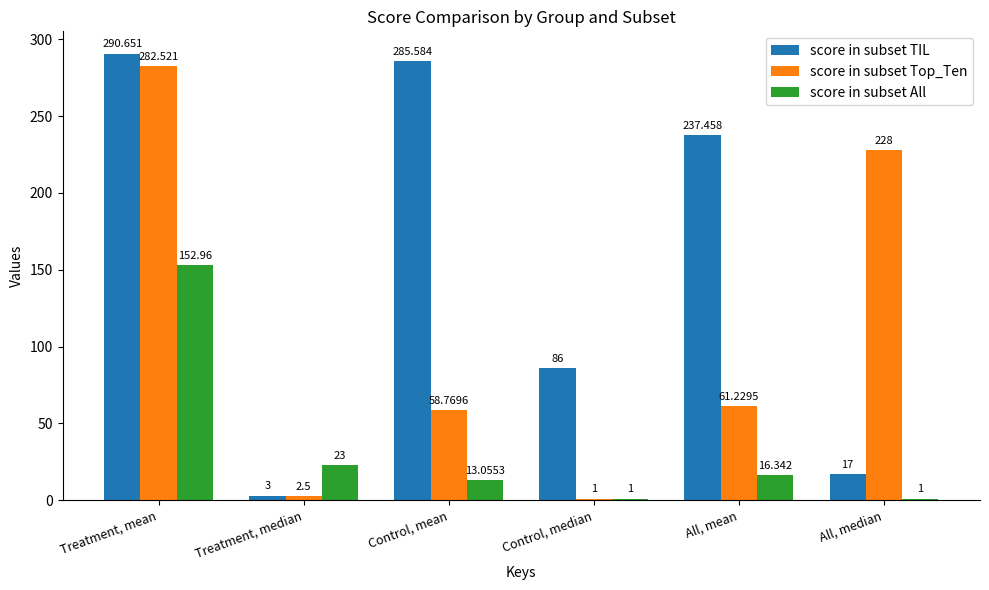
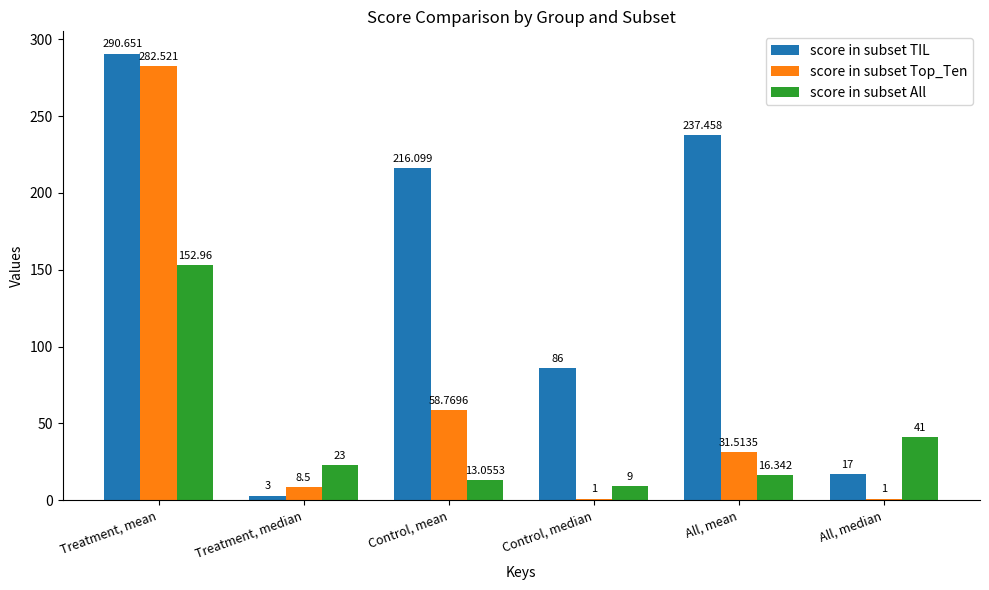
score in subset Top_Ten, Treatment, median: 2.5 -> 8.5
score in subset TIL, Control, mean: 285.584 -> 216.099
score in subset All, Control, median: 1 -> 9
score in subset Top_Ten, All, mean: 61.2295 -> 31.5135
score in subset Top_Ten, All, median: 228 -> 1
score in subset All, All, median: 1 -> 41
